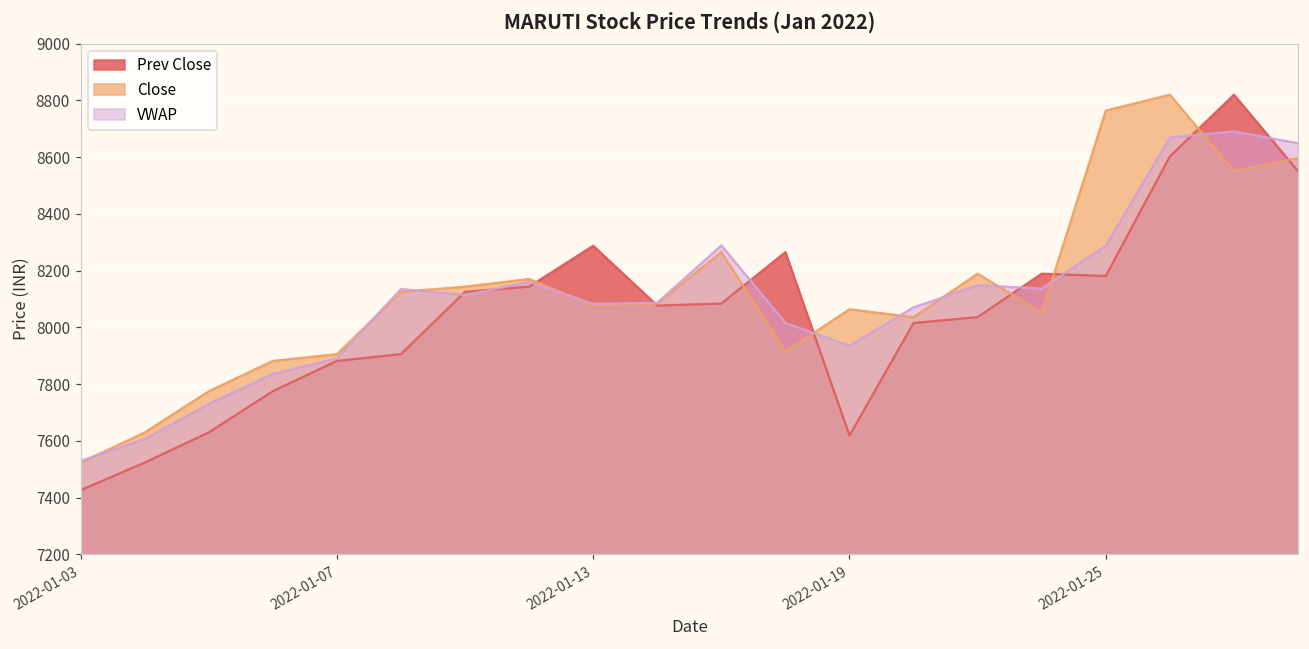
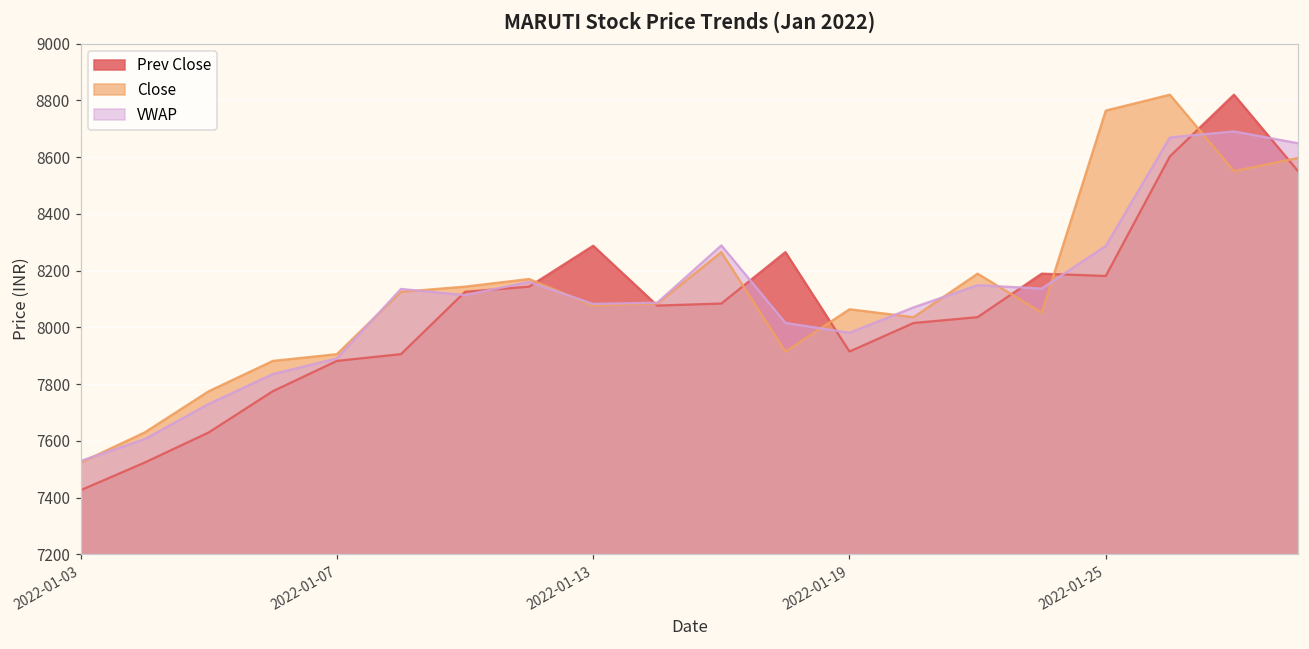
Prev Close, 2022-01-19: 7620 -> 7920
VWAP, 2022-01-19: 7940 -> 7980
